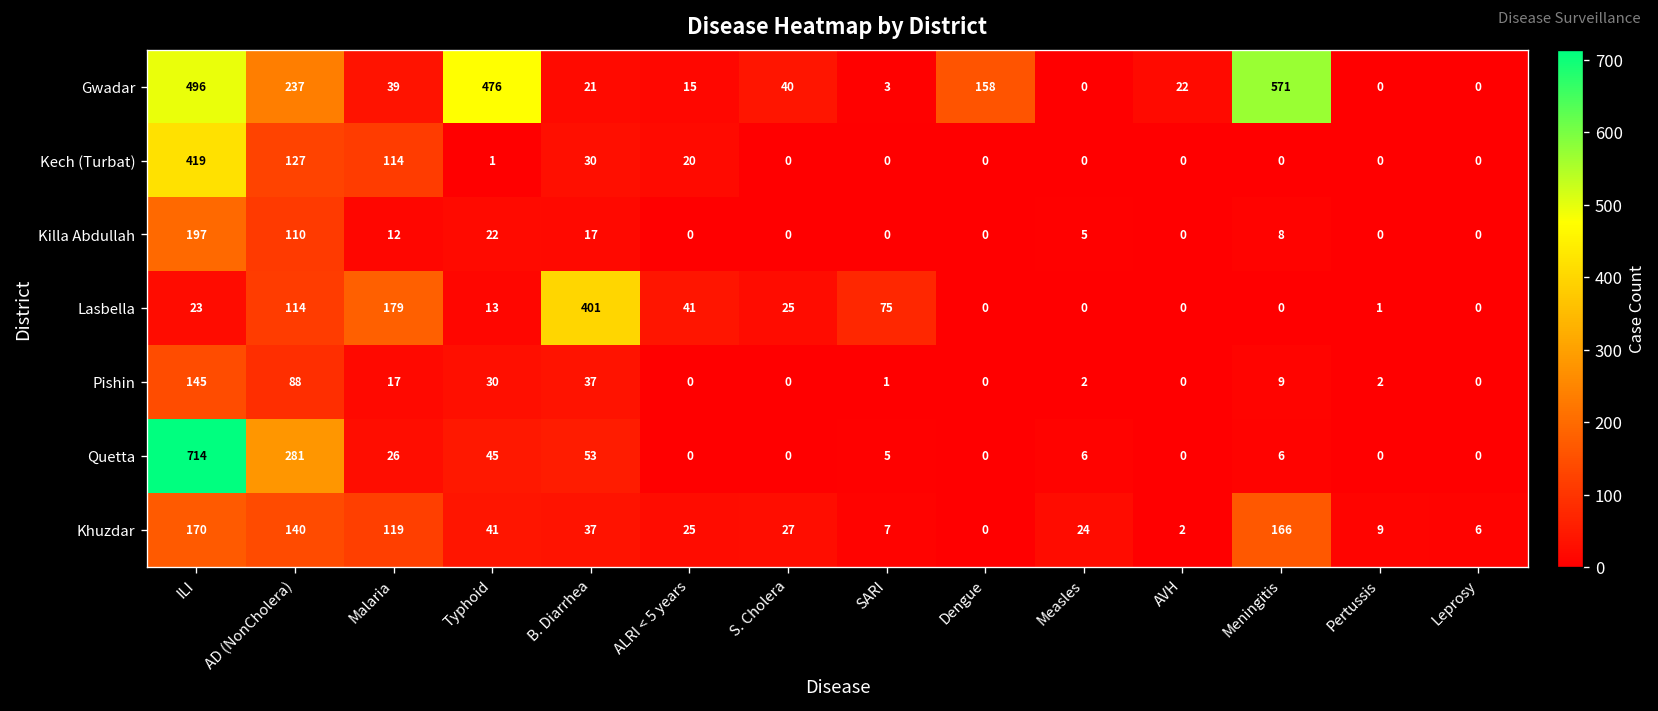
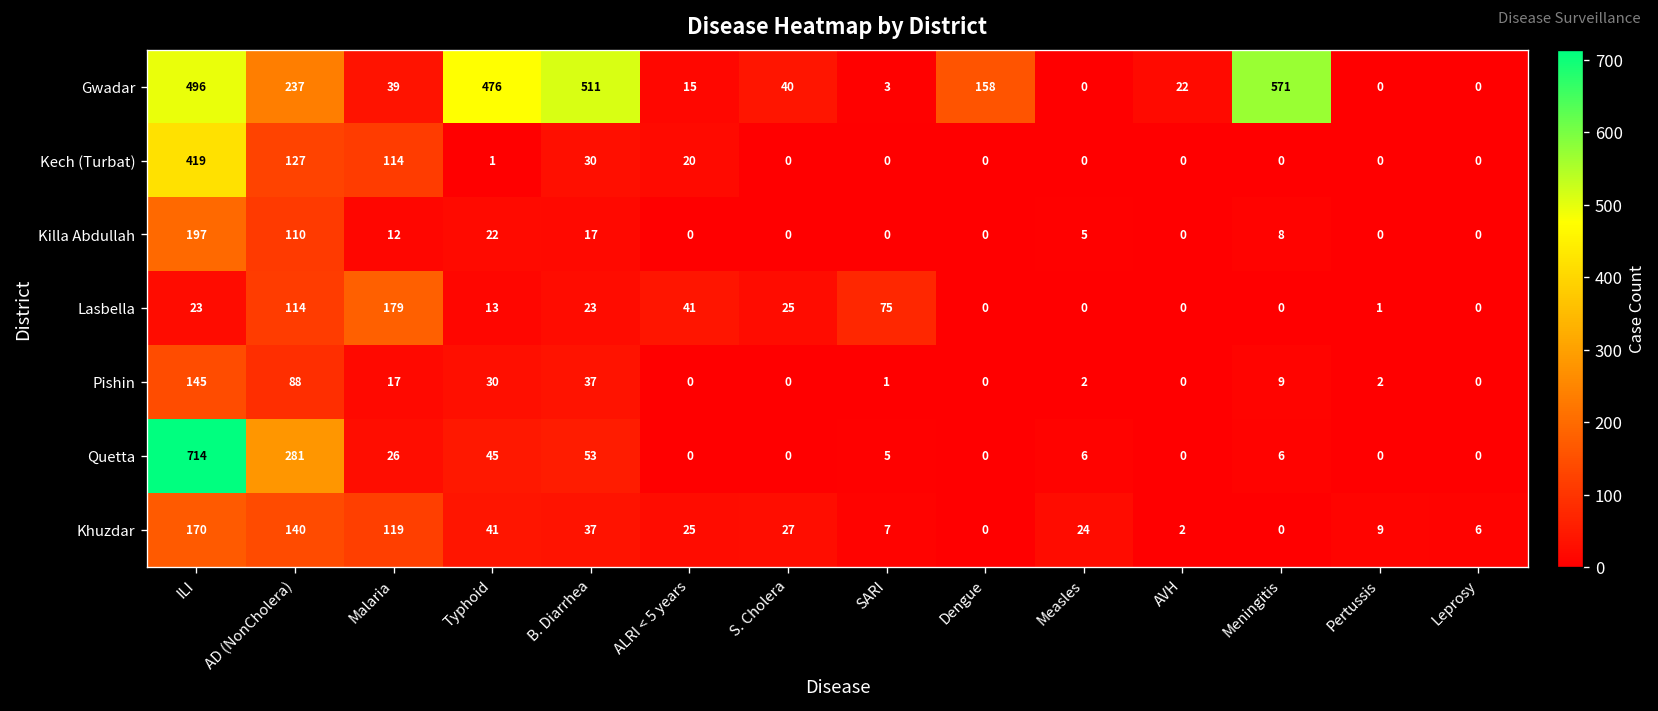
Gwadar, B. Diarrhea: 21 -> 511
Lasbella, B. Diarrhea: 401 -> 23
Khuzdar, Meningitis: 166 -> 0
